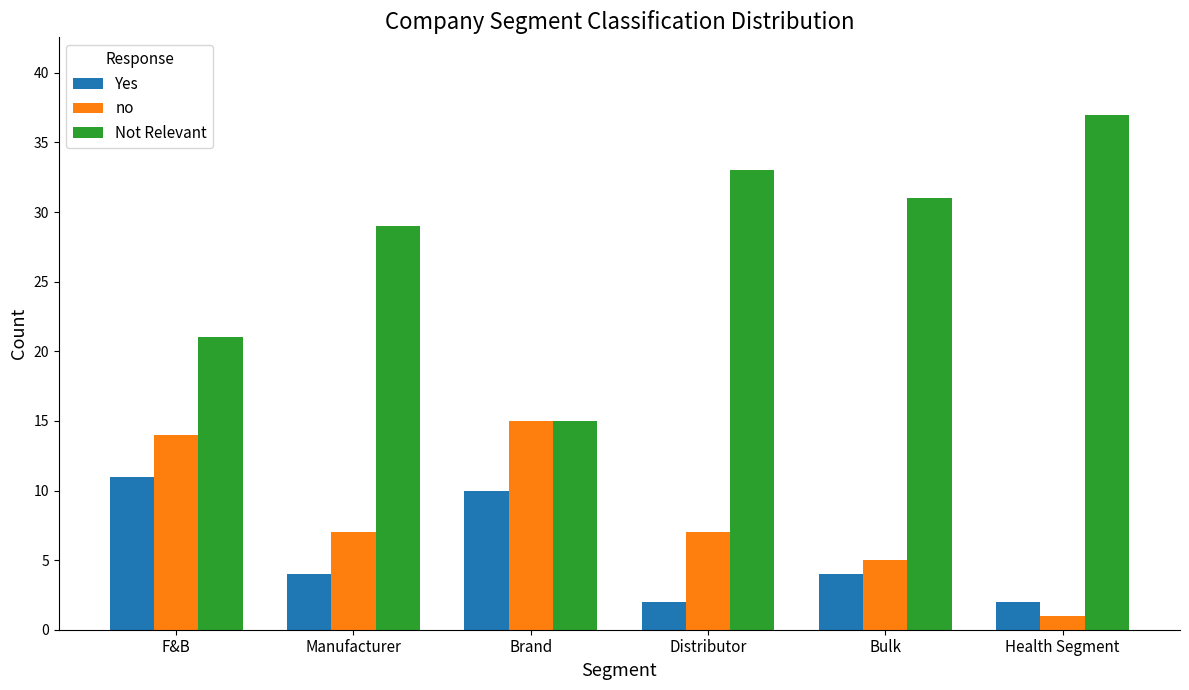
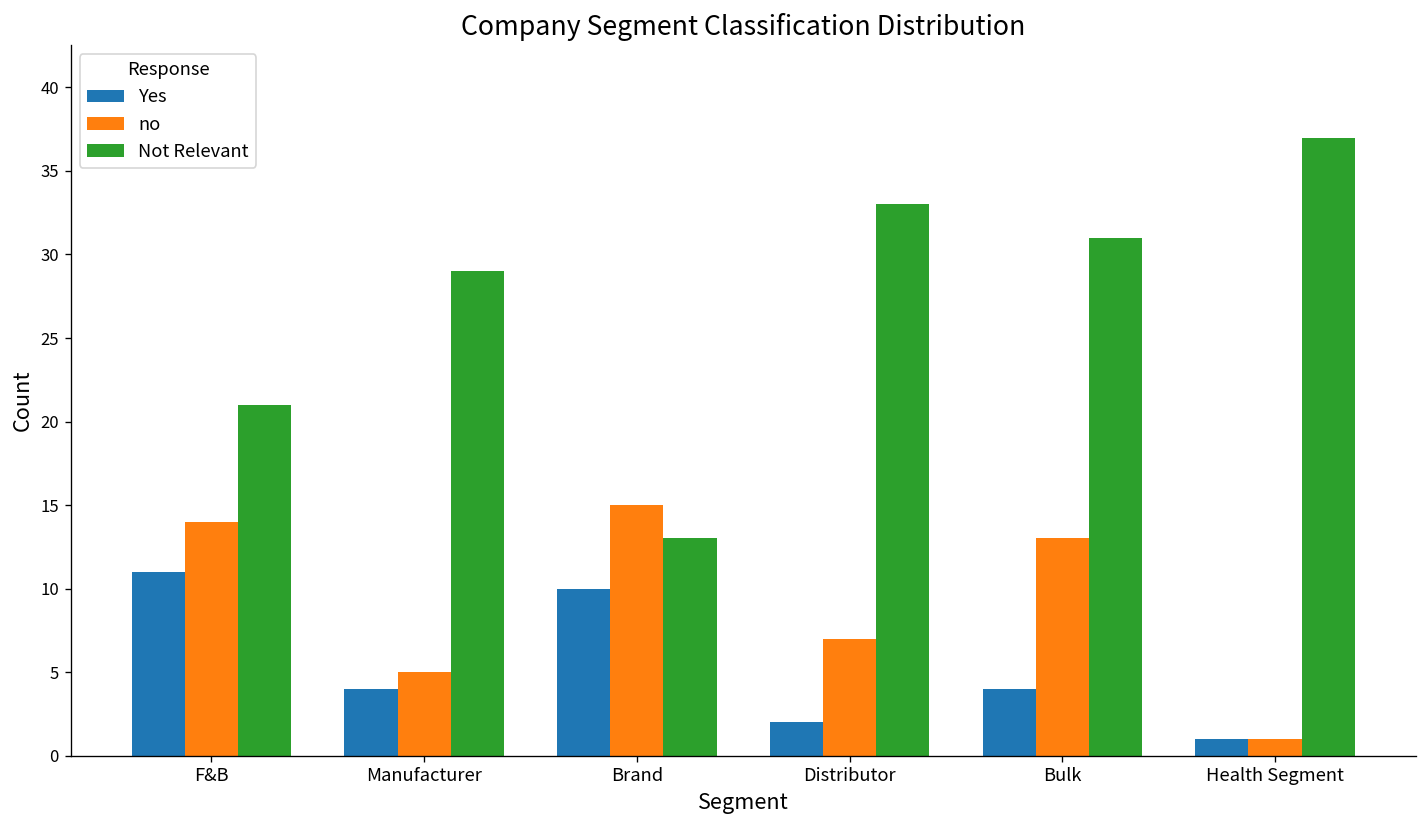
no, Manufacturer: 7 -> 5
Not Relevant, Brand: 15 -> 13
no, Bulk: 5 -> 13
Yes, Health Segment: 2 -> 1
